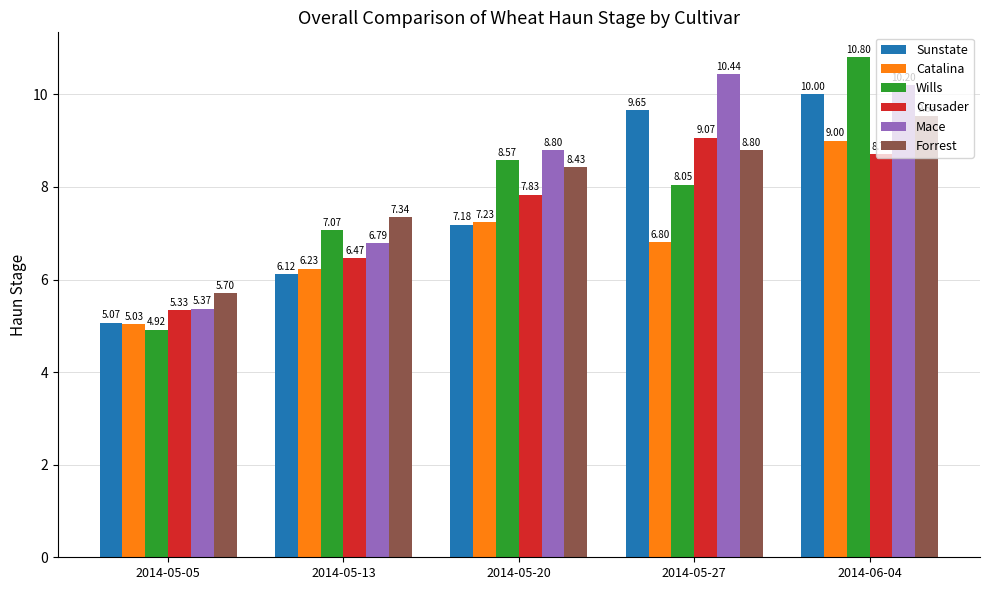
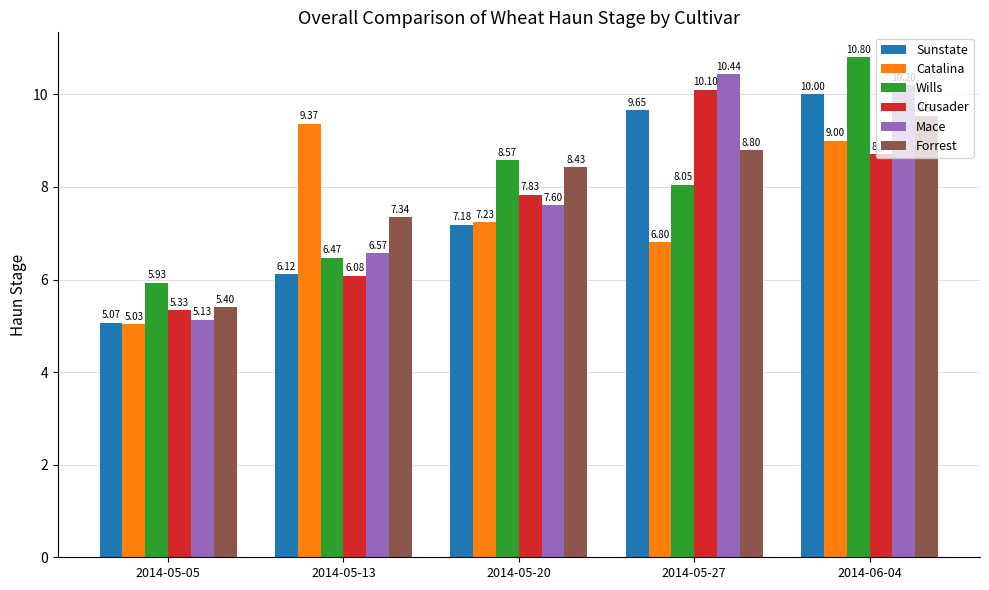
Wills, 2014-05-05: 4.92 -> 5.93
Mace, 2014-05-05: 5.37 -> 5.13
Forrest, 2014-05-05: 5.70 -> 5.40
Catalina, 2014-05-13: 6.23 -> 9.37
Wills, 2014-05-13: 7.07 -> 6.47
Crusader, 2014-05-13: 6.47 -> 6.08
Mace, 2014-05-13: 6.79 -> 6.57
Mace, 2014-05-20: 8.80 -> 7.60
Crusader, 2014-05-27: 9.07 -> 10.10
